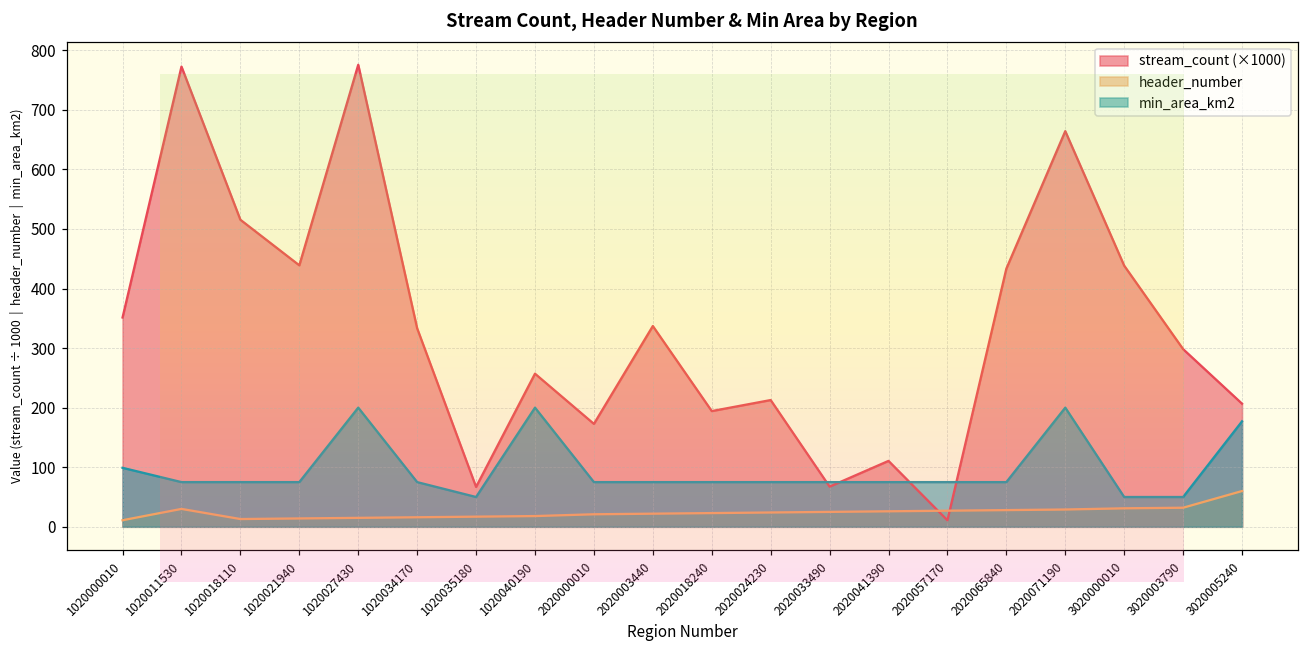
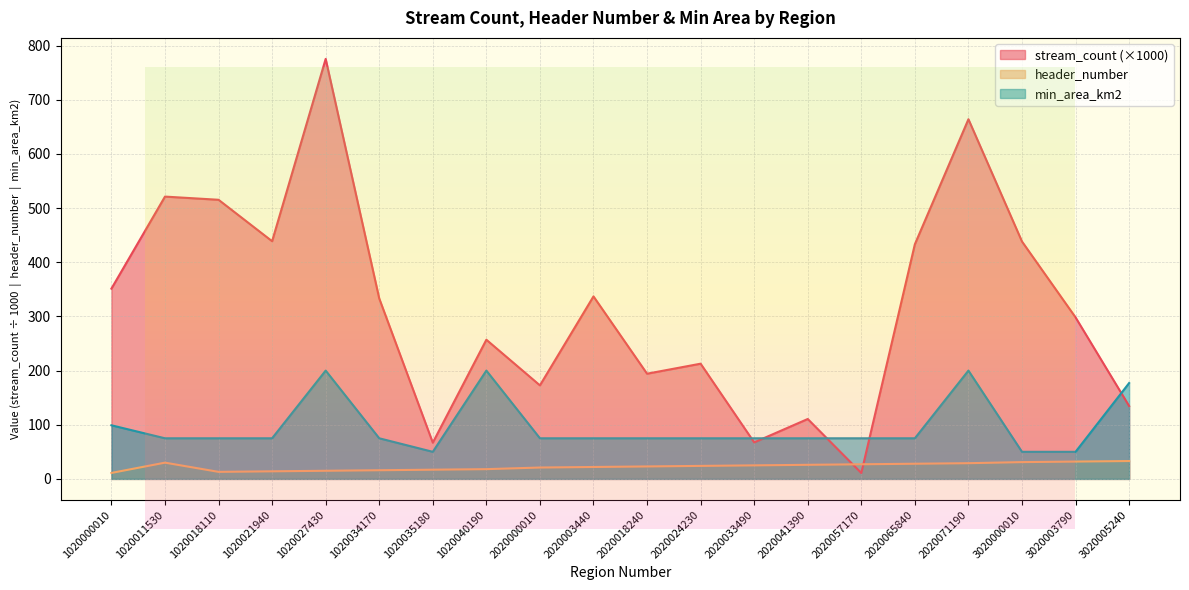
stream_count (×1000), 1020011530: 770 -> 520
stream_count (×1000), 3020005240: 210 -> 130
header_number, 3020005240: 60 -> 30
